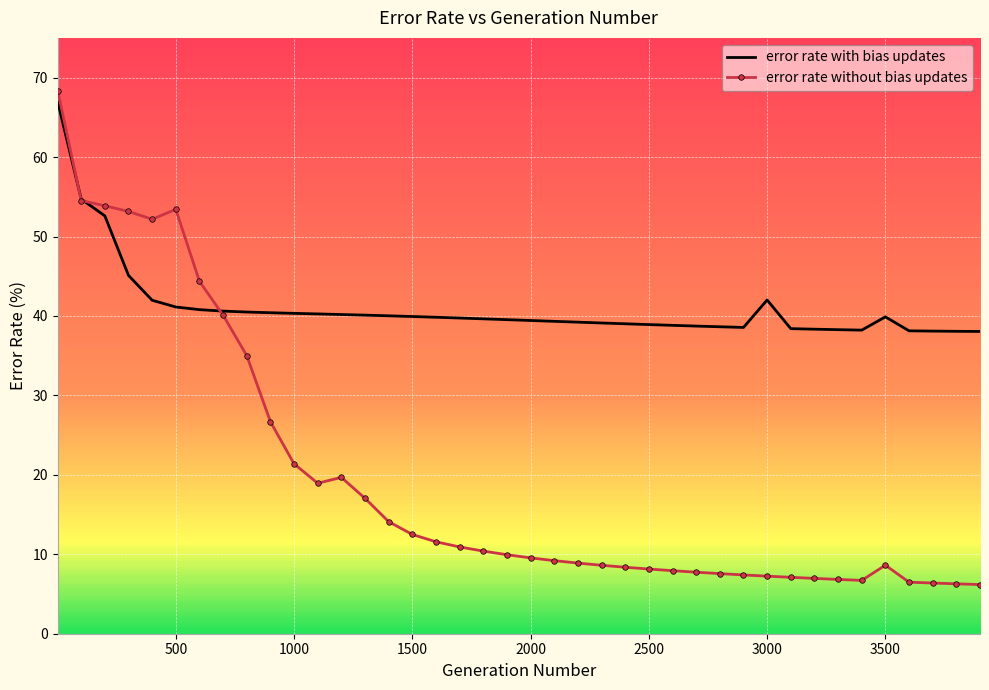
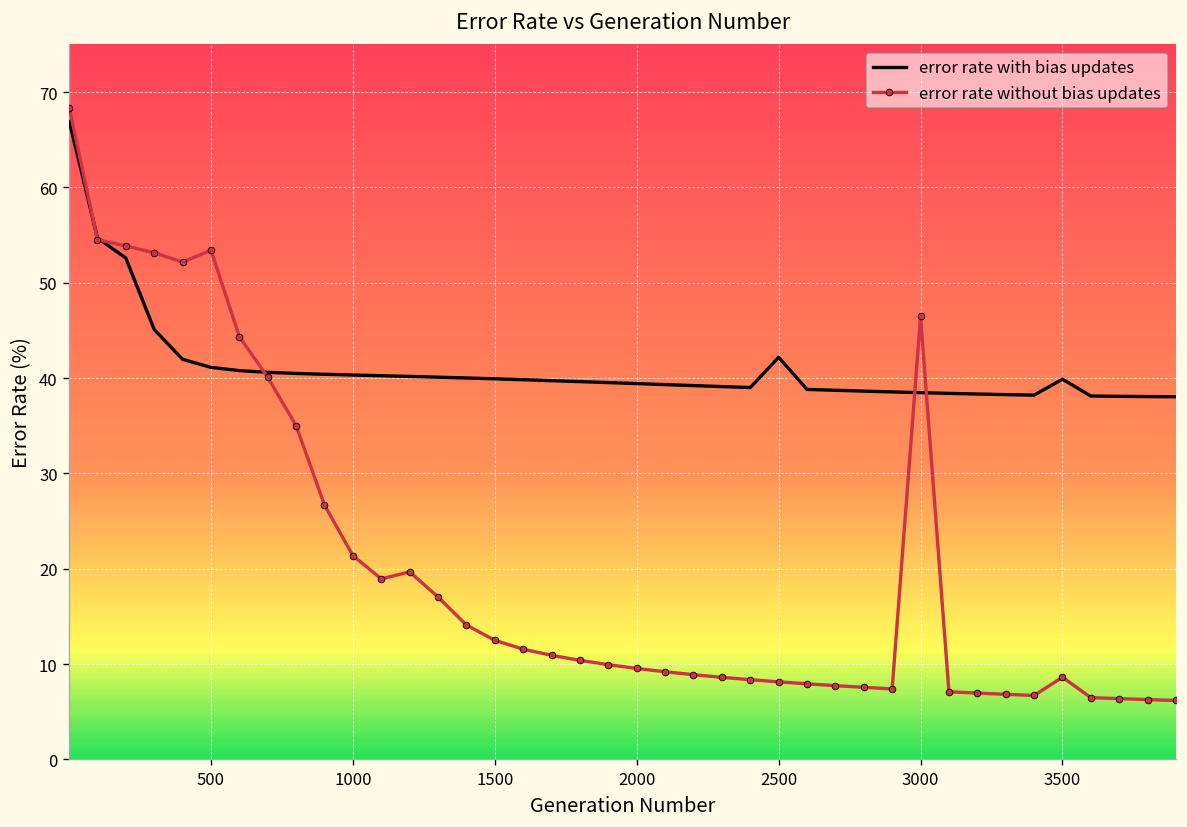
error rate with bias updates, 2500: 39 -> 42
error rate with bias updates, 3000: 42 -> 38
error rate without bias updates, 3000: 7 -> 46
